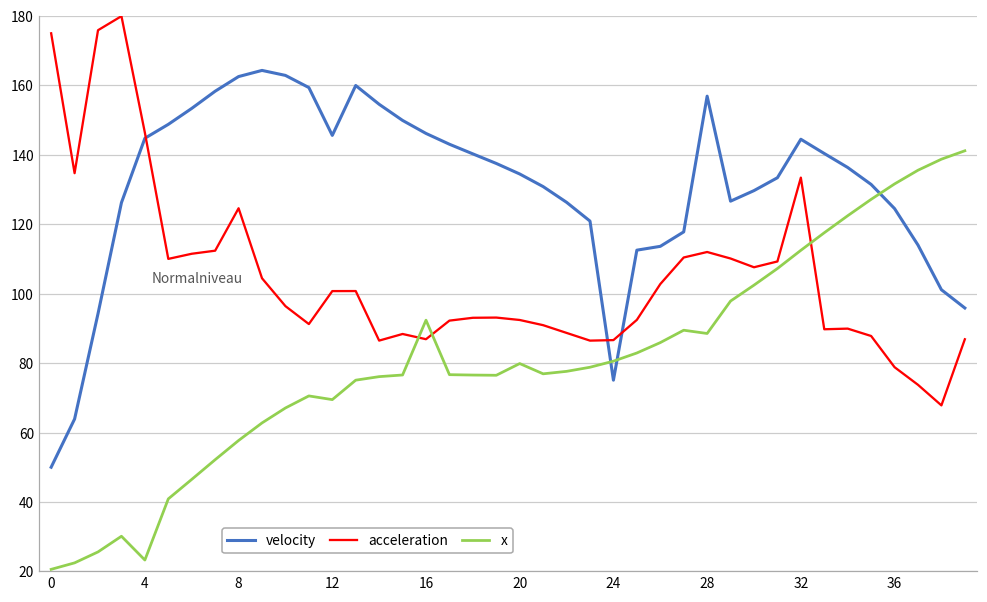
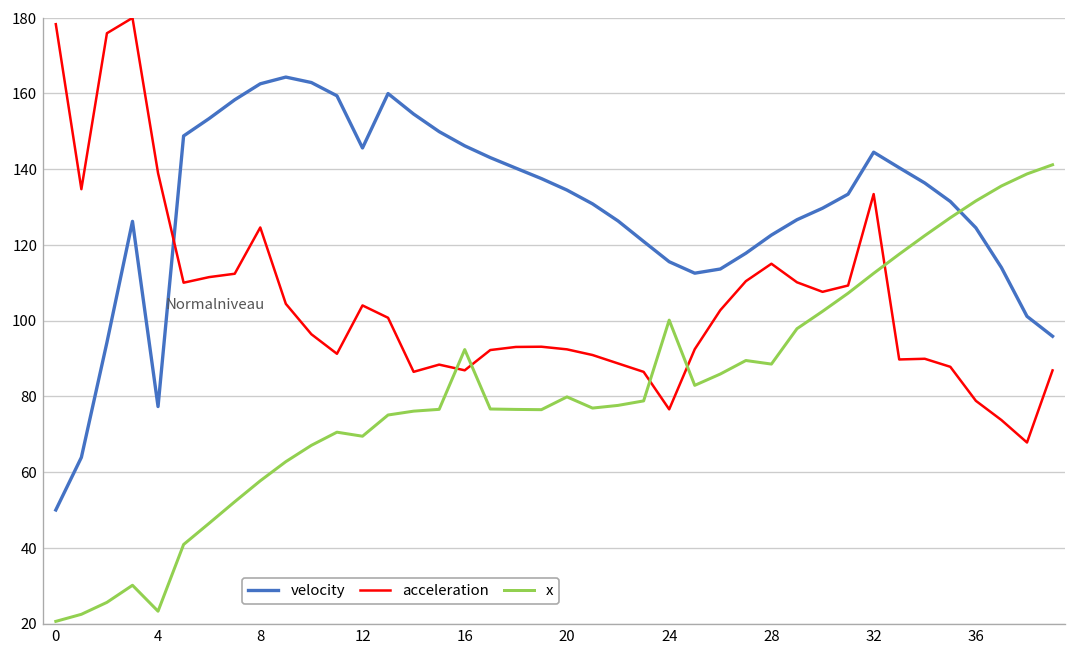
acceleration, 0: 175 -> 178
velocity, 4: 145 -> 77
acceleration, 4: 146 -> 139
acceleration, 12: 101 -> 104
velocity, 24: 75 -> 116
acceleration, 24: 87 -> 77
x, 24: 81 -> 100
velocity, 28: 157 -> 123
acceleration, 28: 112 -> 115
